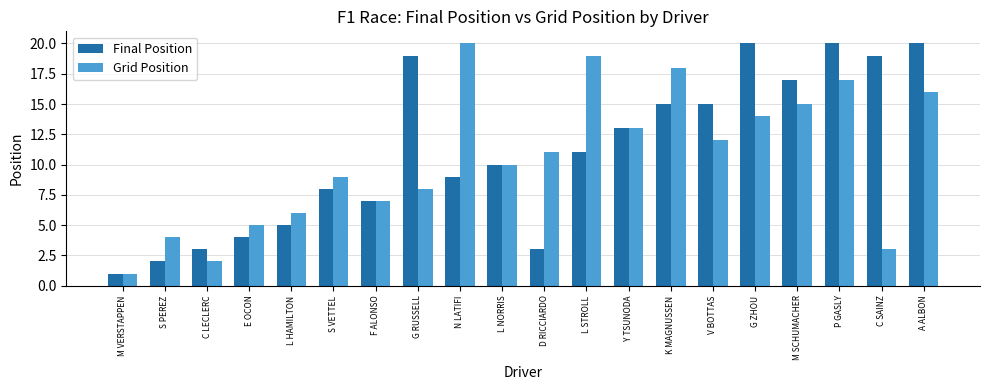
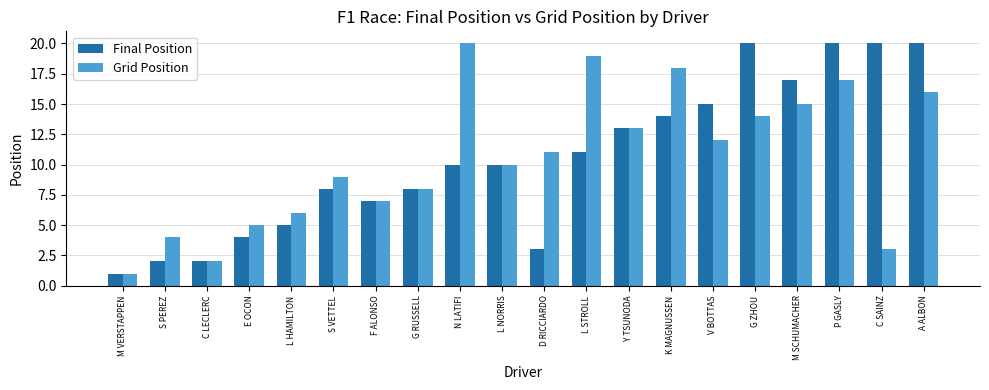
Final Position, C LECLERC: 3 -> 2
Final Position, G RUSSELL: 19 -> 8
Final Position, N LATIFI: 9 -> 10
Final Position, K MAGNUSSEN: 15 -> 14
Final Position, C SAINZ: 19 -> 20
